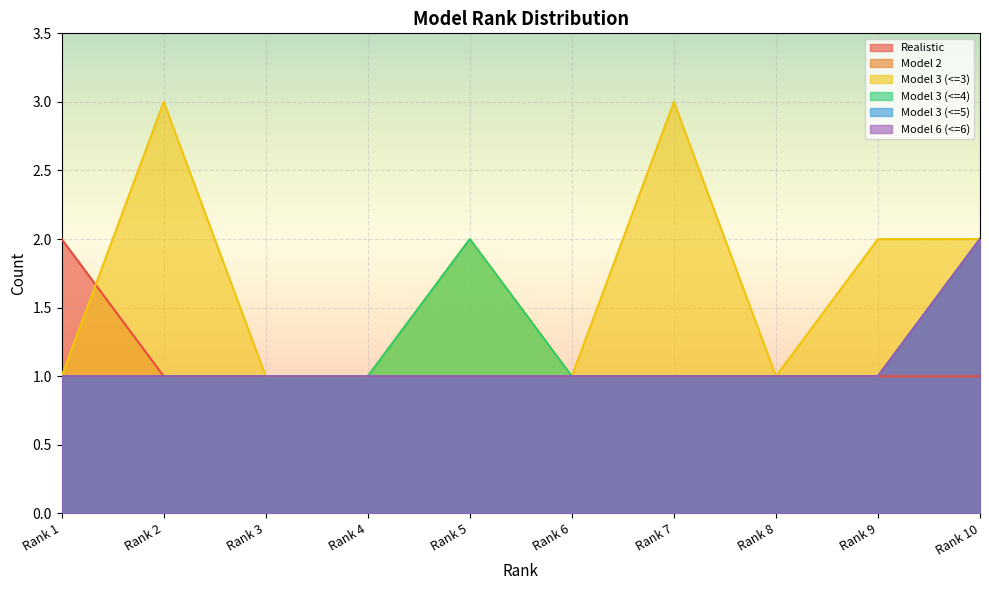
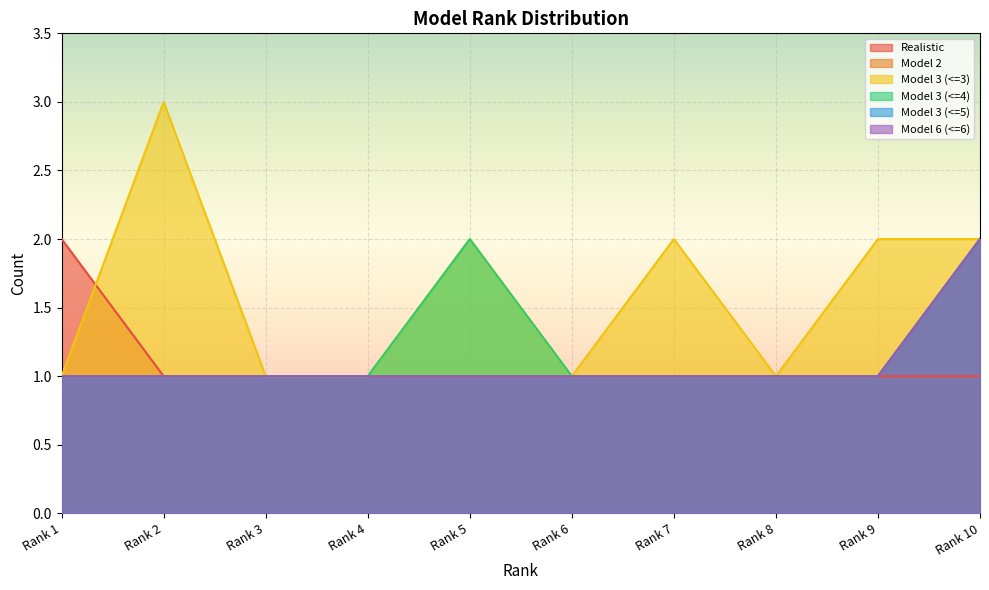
Model 3 (<=3), Rank 7: 3 -> 2
